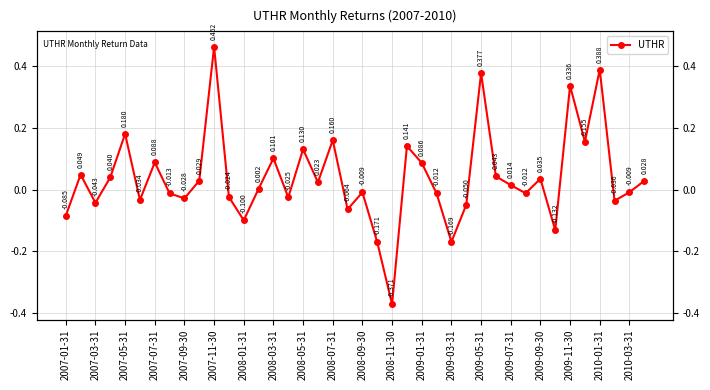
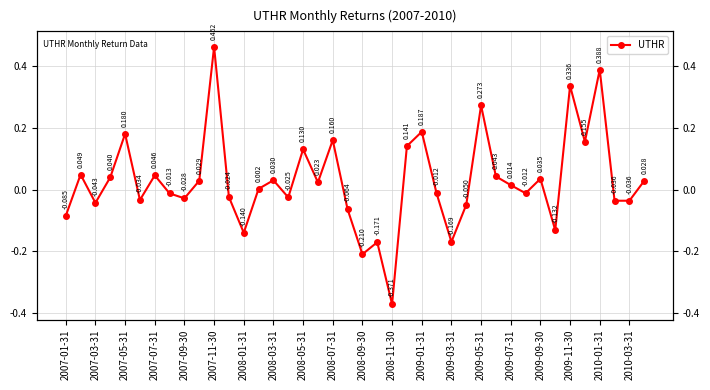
2007-07-31: 0.088 -> 0.046
2008-01-31: -0.100 -> -0.140
2008-03-31: 0.101 -> 0.030
2008-09-30: -0.009 -> -0.210
2009-01-31: 0.086 -> 0.187
2009-05-31: 0.377 -> 0.273
2010-03-31: -0.009 -> -0.036
